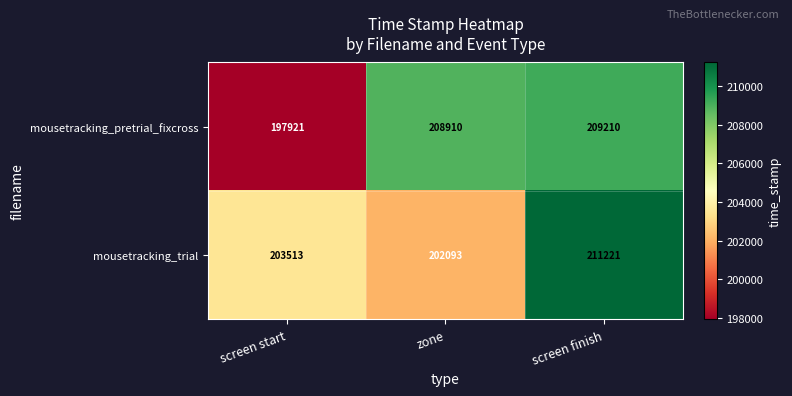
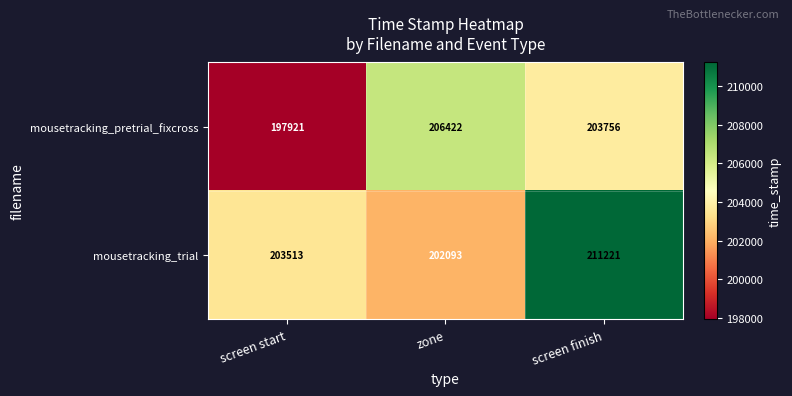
mousetracking_pretrial_fixcross, zone: 208910 -> 206422
mousetracking_pretrial_fixcross, screen finish: 209210 -> 203756
